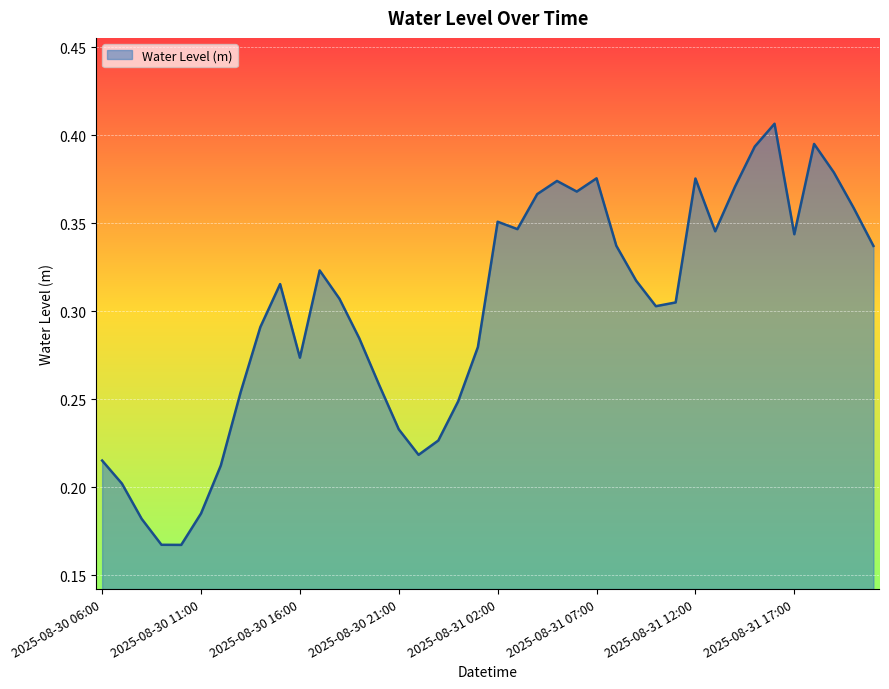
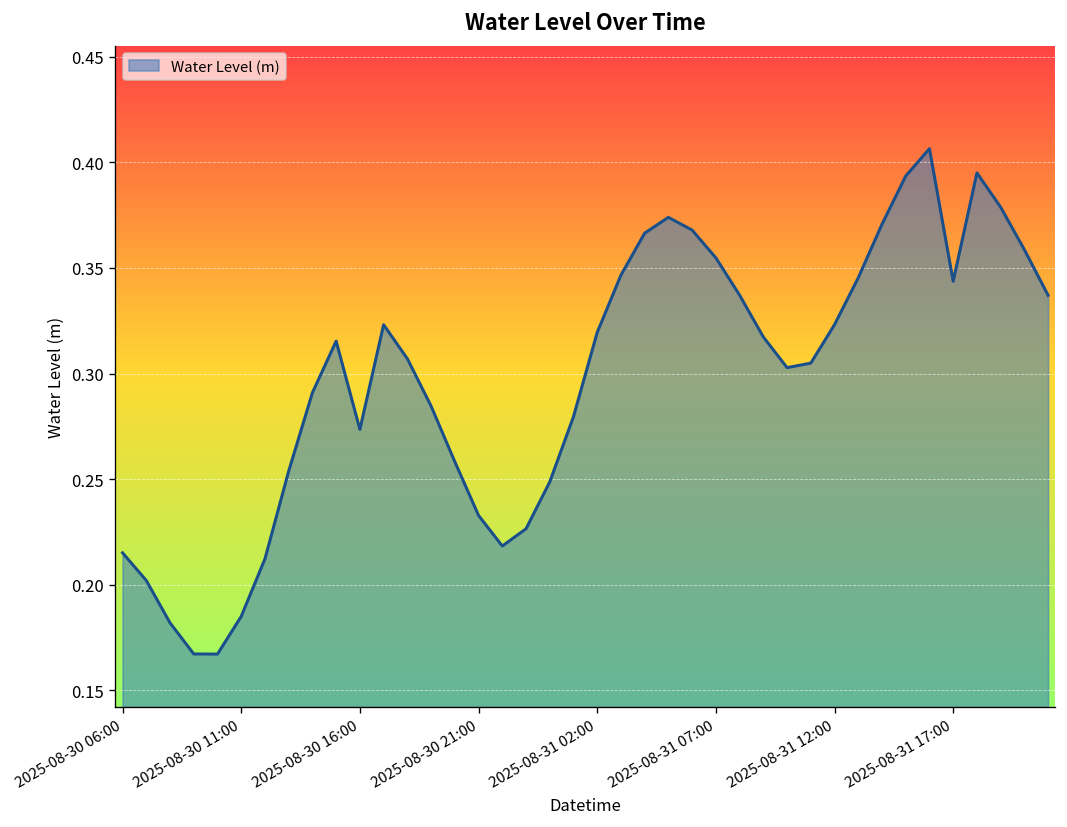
2025-08-31 02:00: 0.351 -> 0.319
2025-08-31 07:00: 0.375 -> 0.355
2025-08-31 12:00: 0.375 -> 0.323
